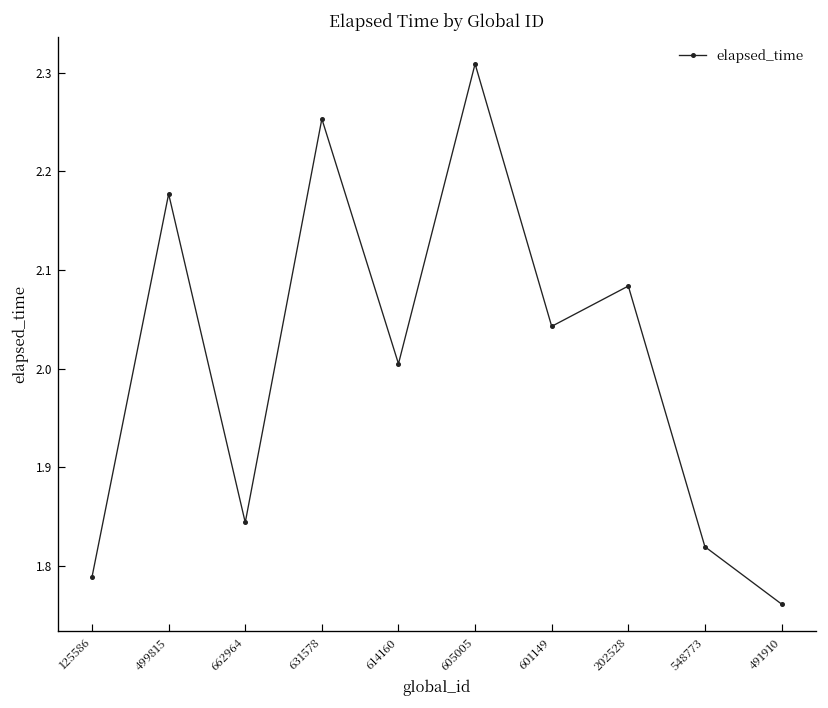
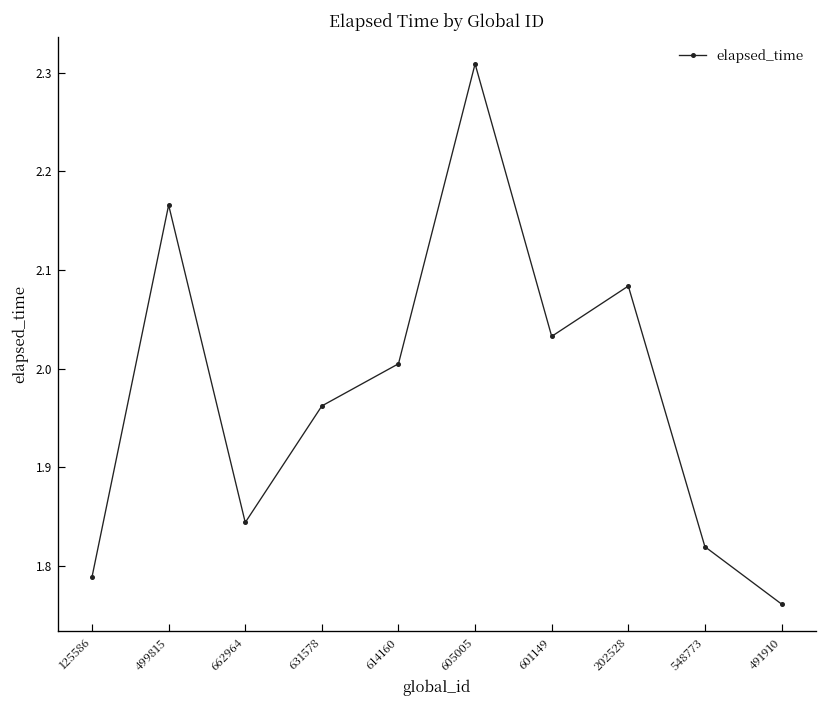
499815: 2.18 -> 2.17
631578: 2.25 -> 1.96
601149: 2.04 -> 2.03
